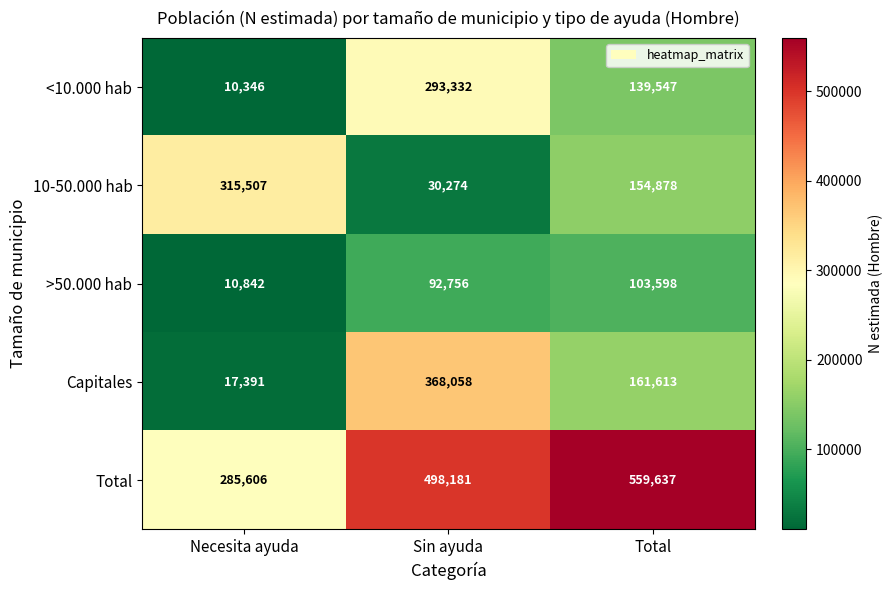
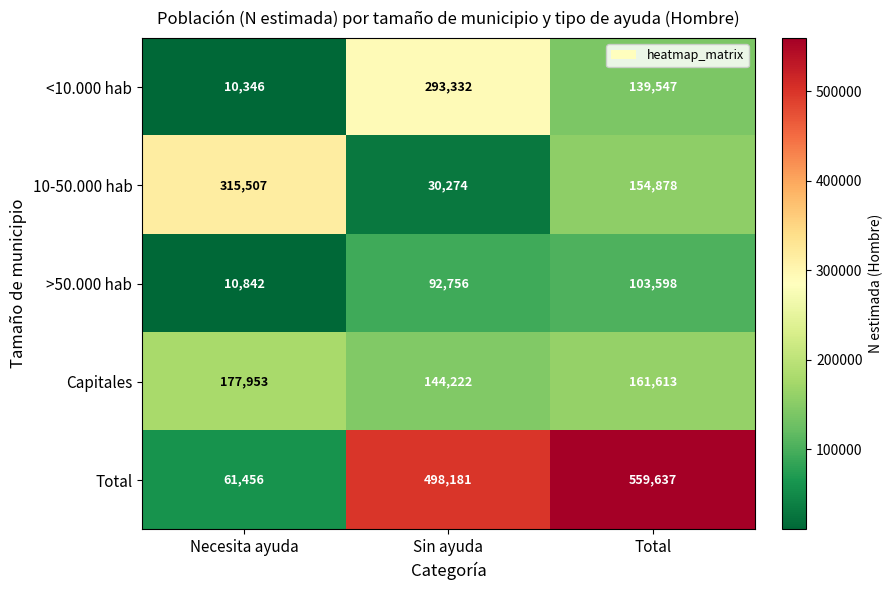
Capitales, Necesita ayuda: 17,391 -> 177,953
Capitales, Sin ayuda: 368,058 -> 144,222
Total, Necesita ayuda: 285,606 -> 61,456
